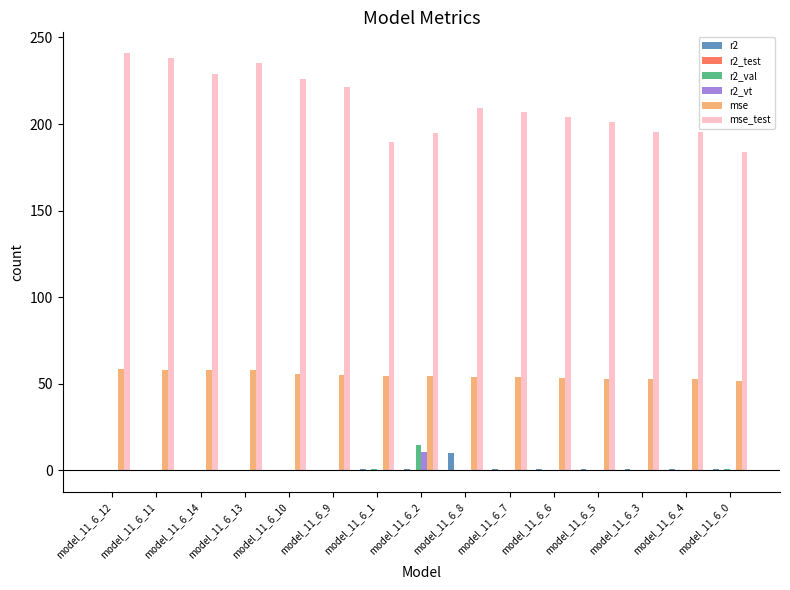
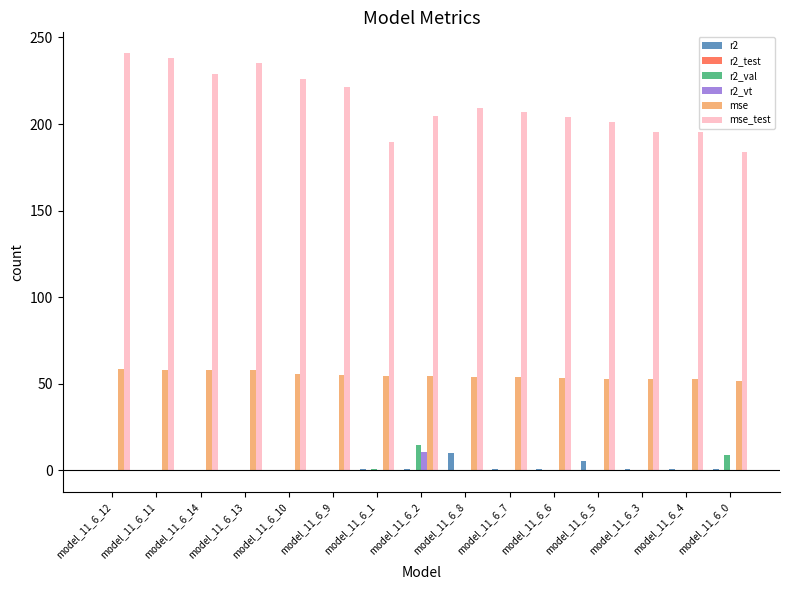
mse_test, model_11_6_2: 195 -> 205
r2, model_11_6_5: 1 -> 5
r2_val, model_11_6_0: 1 -> 9
